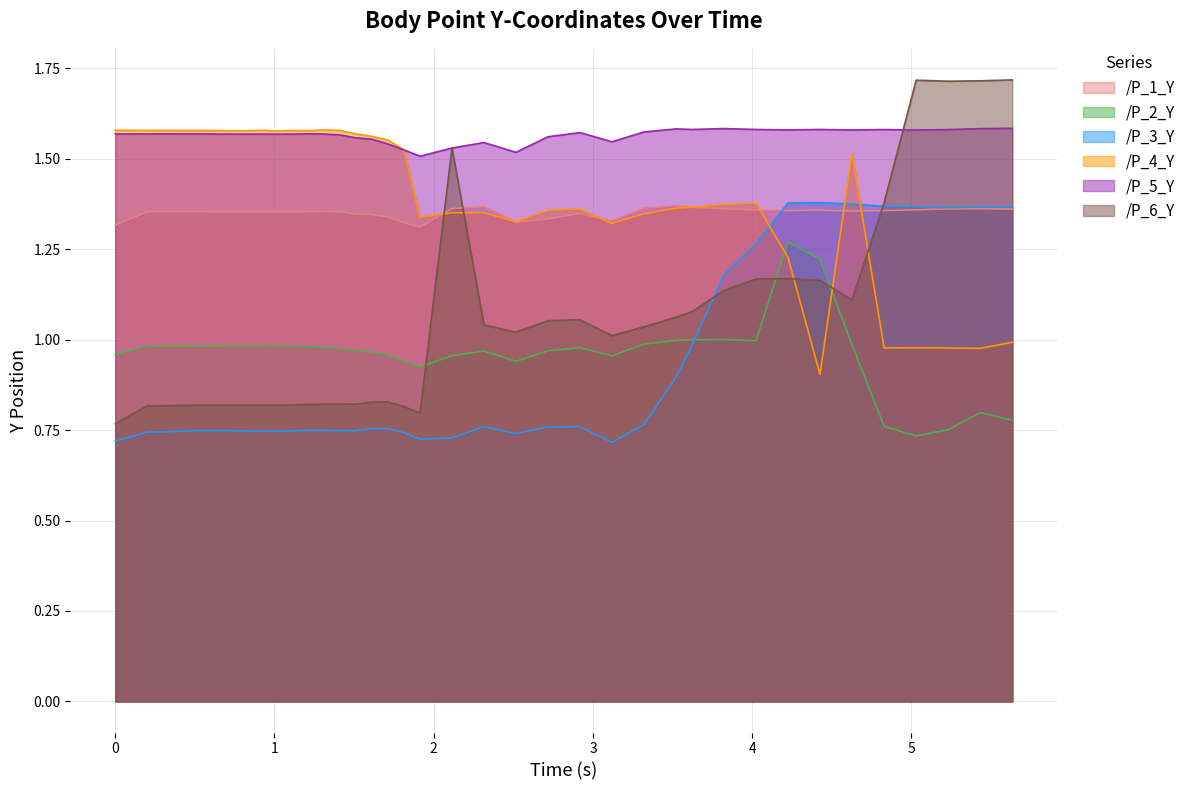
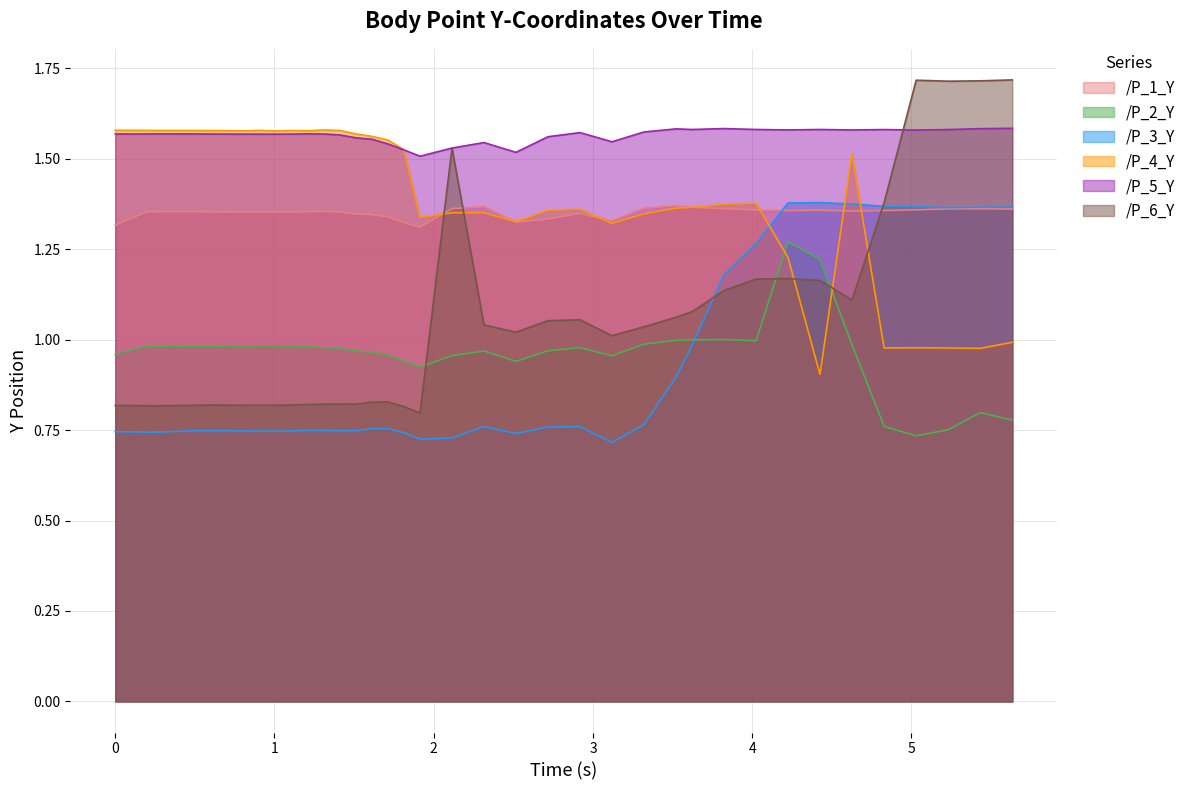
/P_3_Y, 0: 0.72 -> 0.75
/P_6_Y, 0: 0.77 -> 0.82
